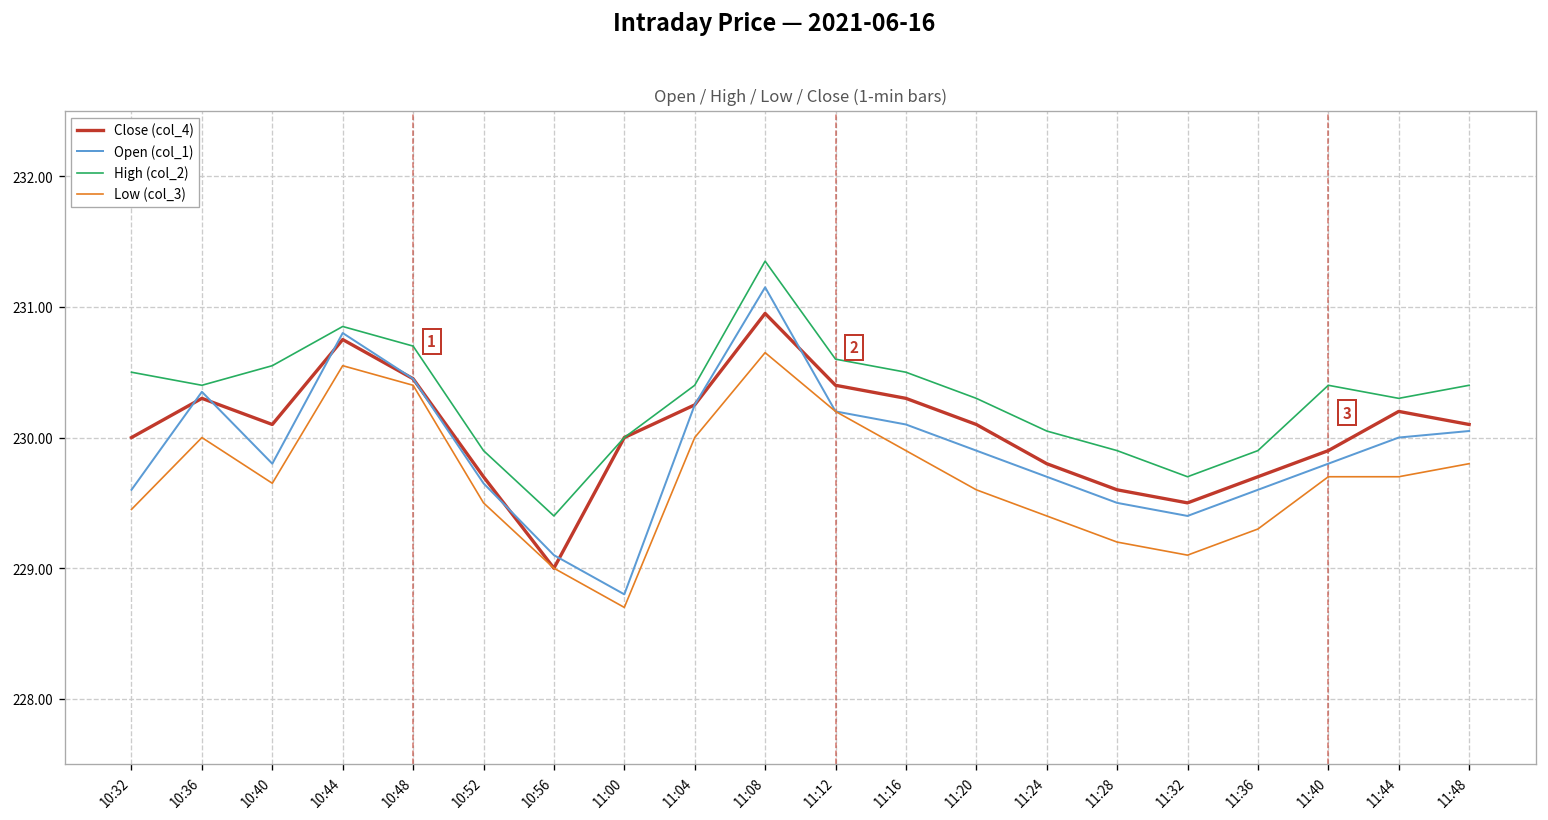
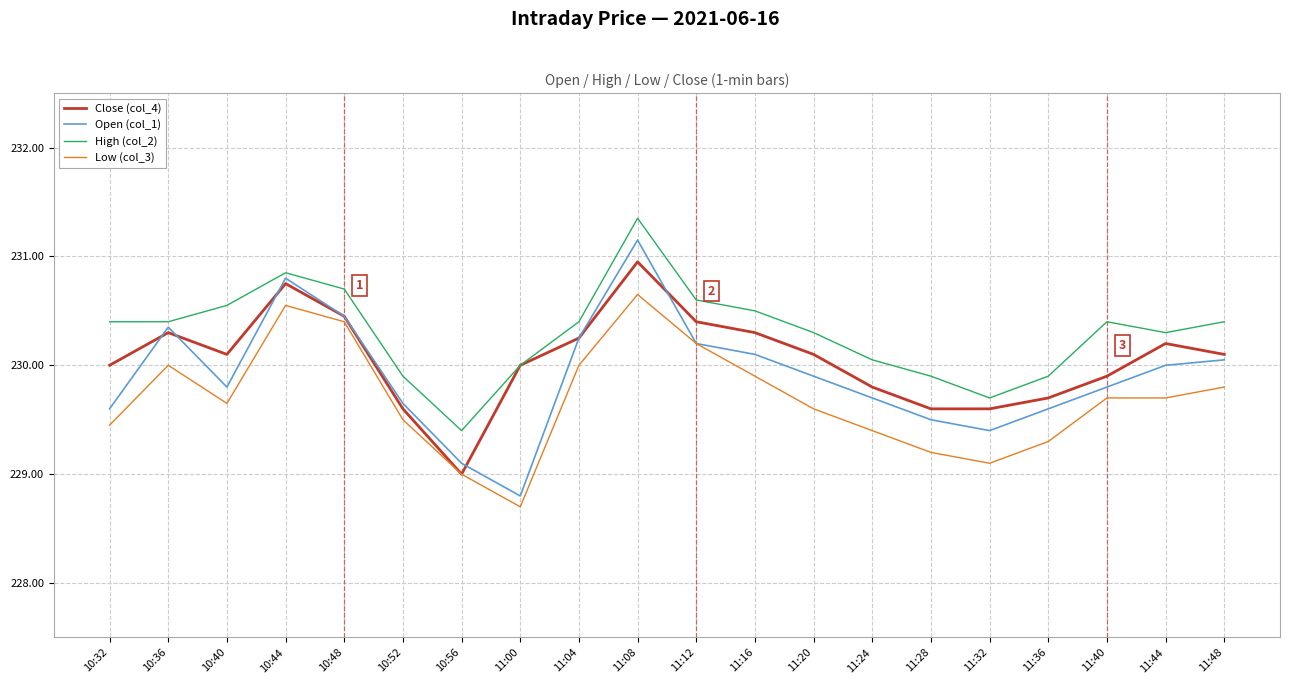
High (col_2), 10:32: 230.5 -> 230.4
Close (col_4), 10:52: 229.7 -> 229.6
Close (col_4), 11:32: 229.5 -> 229.6
